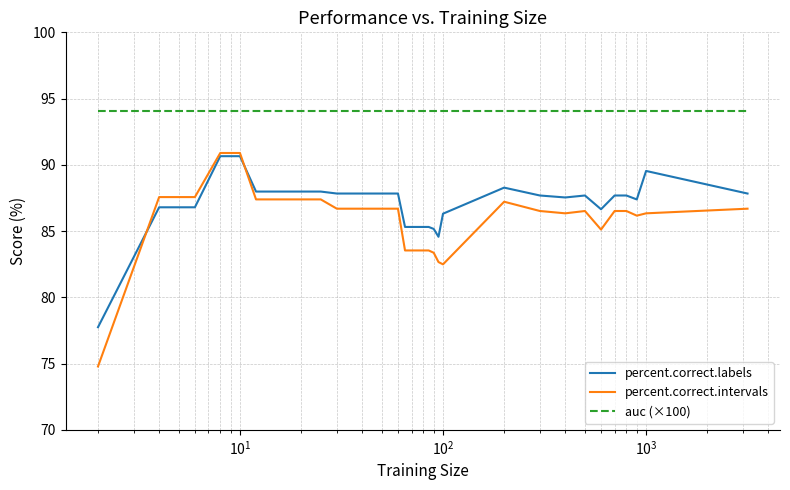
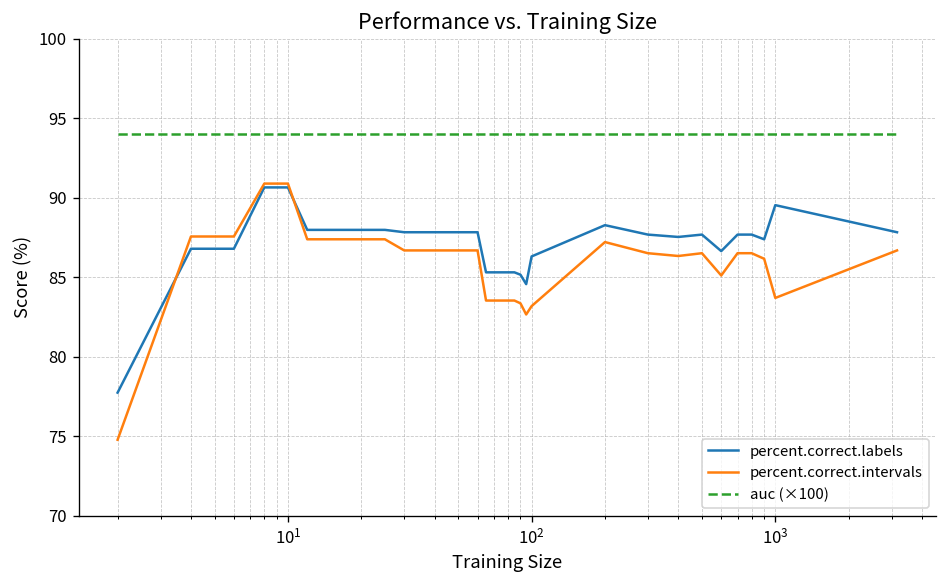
percent.correct.intervals, 10^2: 82.5 -> 83.2
percent.correct.intervals, 10^3: 86.3 -> 83.7
